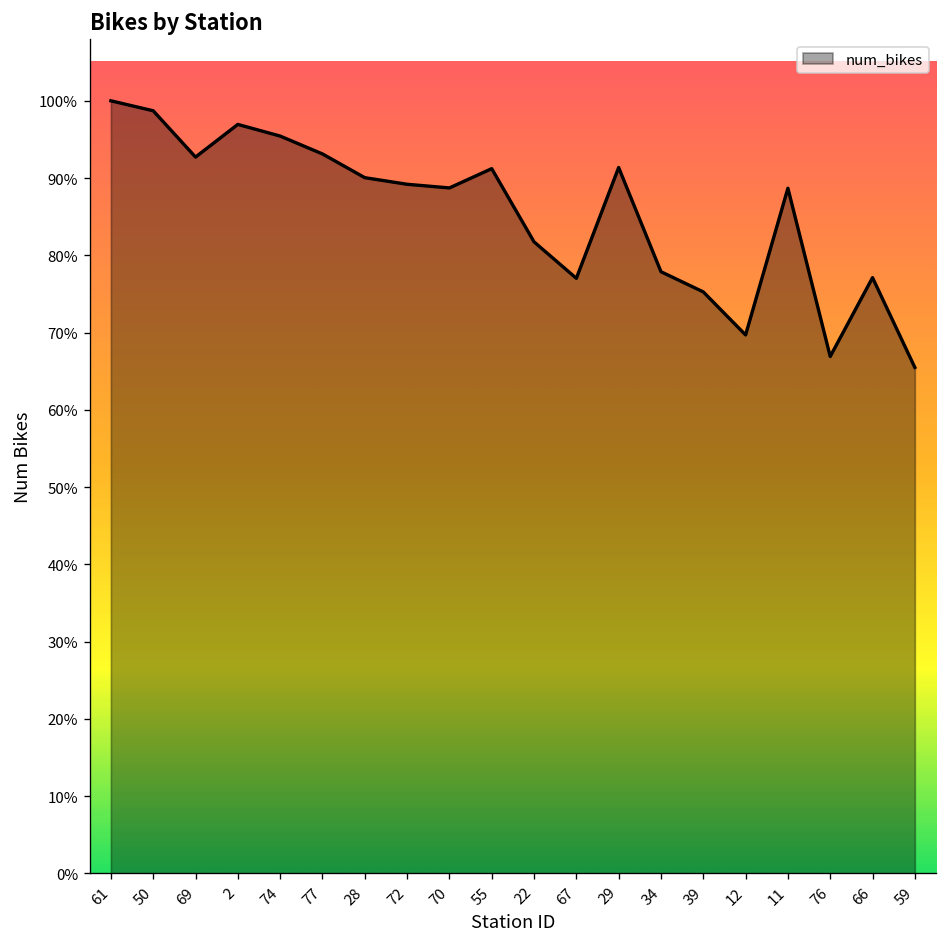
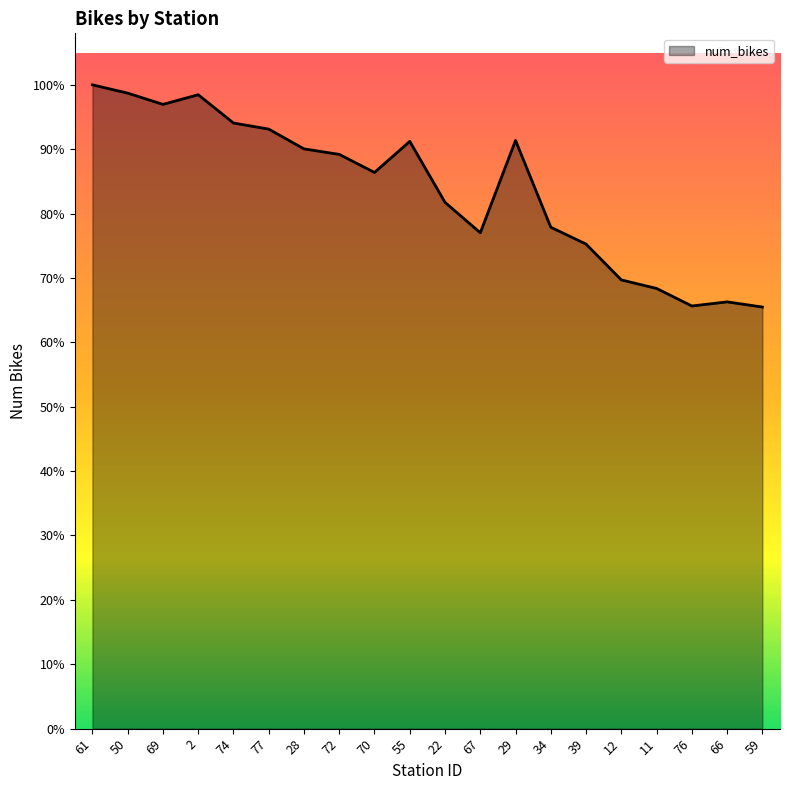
69: 93% -> 97%
2: 97% -> 98%
74: 95% -> 94%
70: 89% -> 86%
11: 89% -> 68%
76: 67% -> 66%
66: 77% -> 66%
